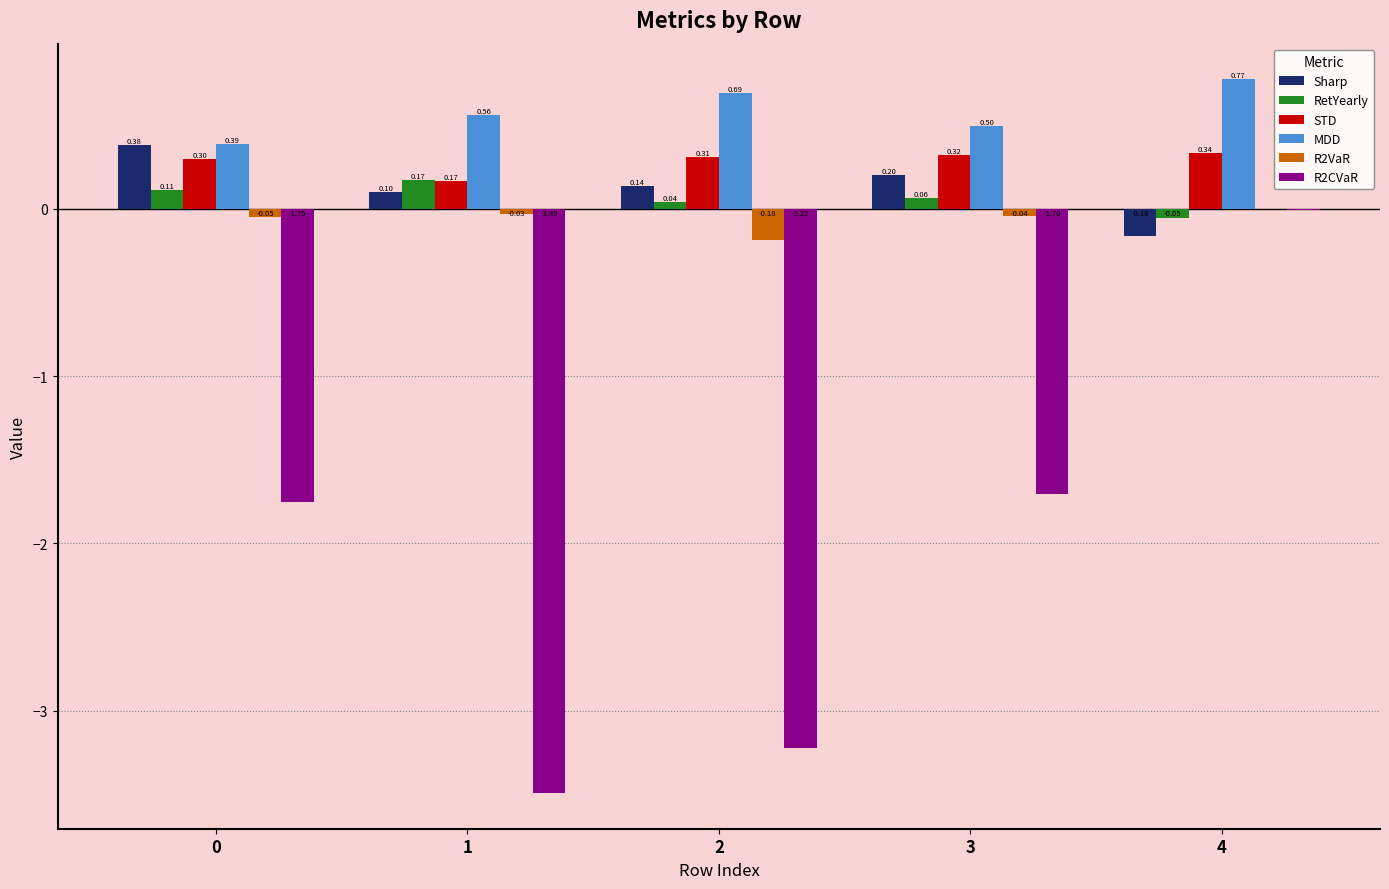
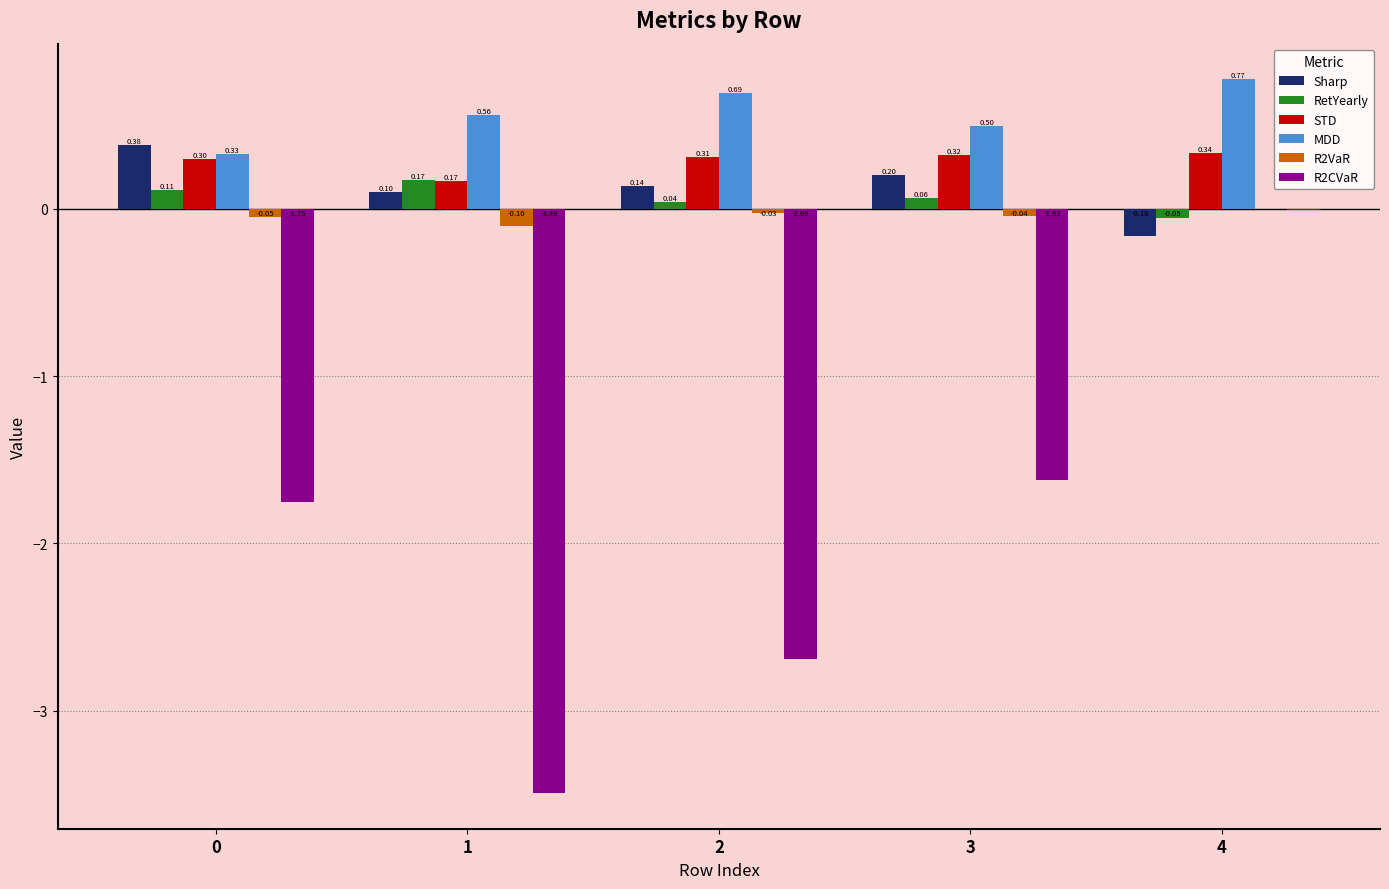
MDD, 0: 0.39 -> 0.33
R2VaR, 1: -0.03 -> -0.10
R2VaR, 2: -0.18 -> -0.03
R2CVaR, 2: -3.22 -> -2.69
R2CVaR, 3: -1.70 -> -1.62
